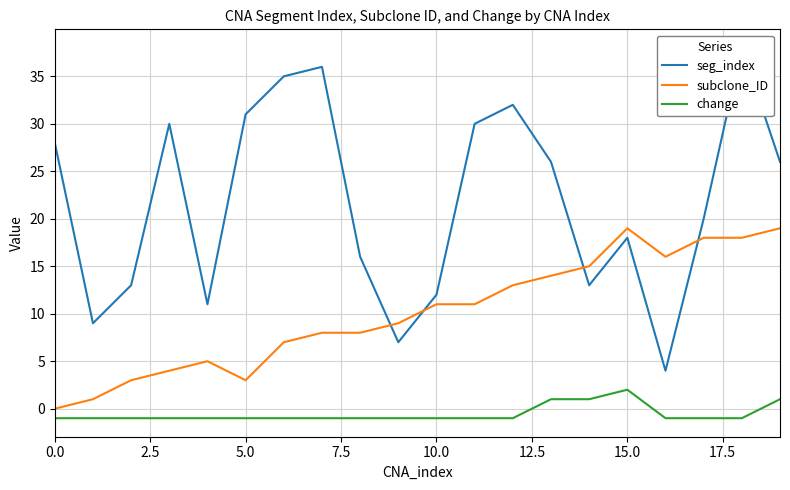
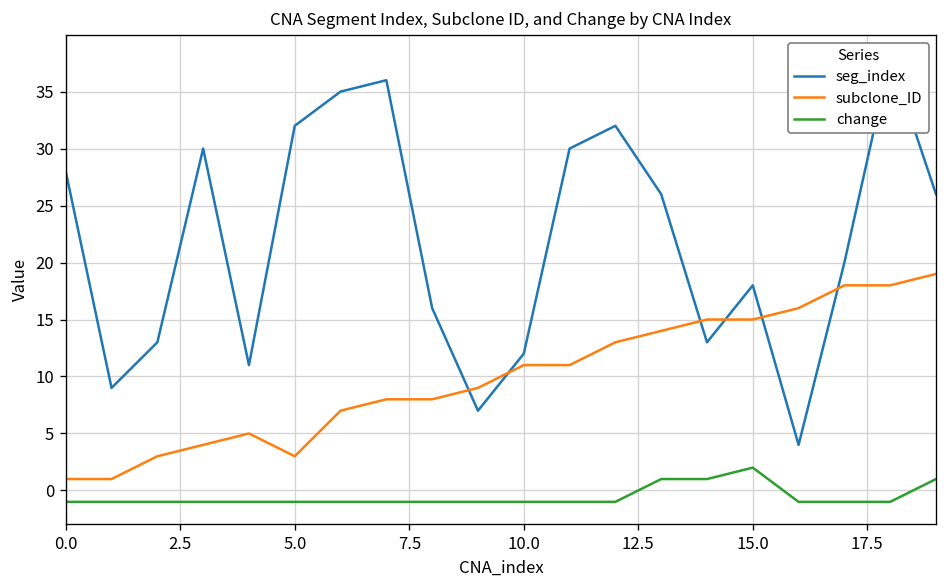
subclone_ID, 0.0: 0 -> 1
seg_index, 5.0: 31 -> 32
subclone_ID, 15.0: 19 -> 15
